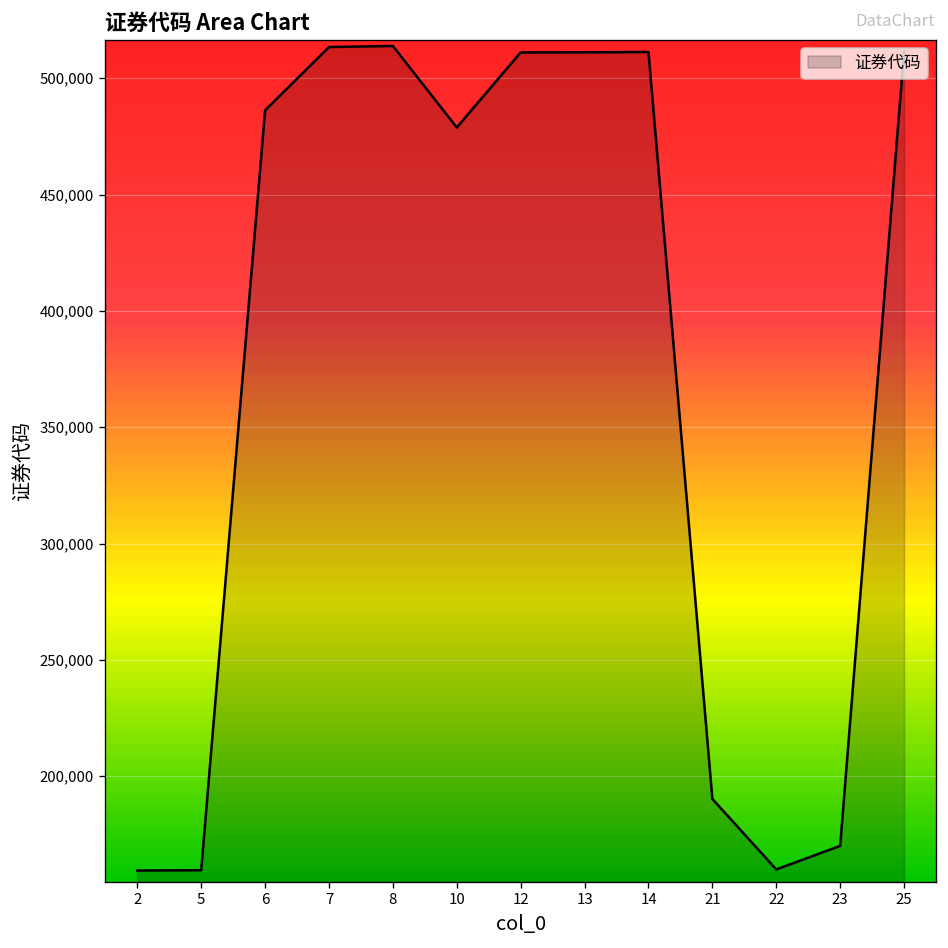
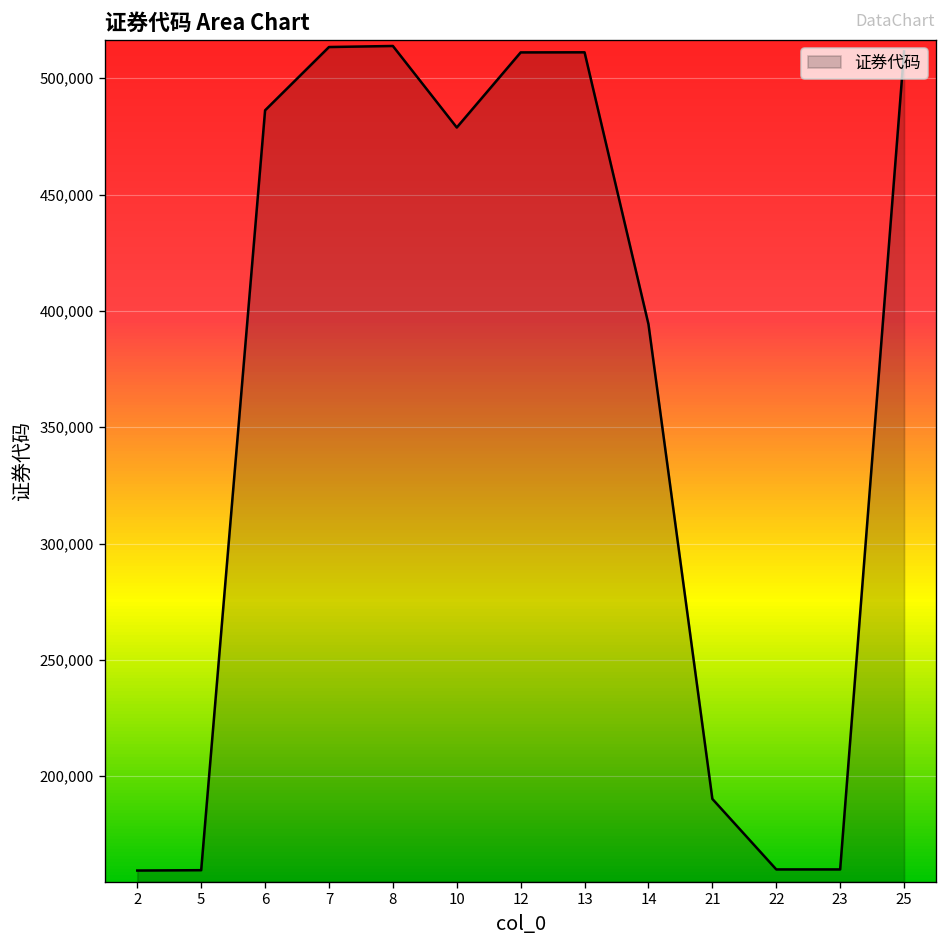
14: 511,000 -> 394,000
23: 170,000 -> 160,000
